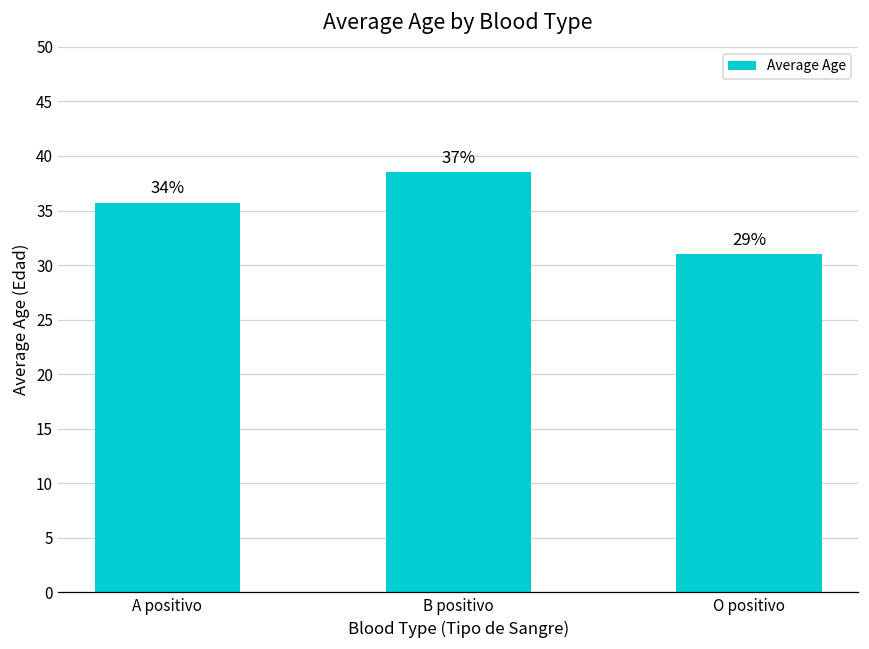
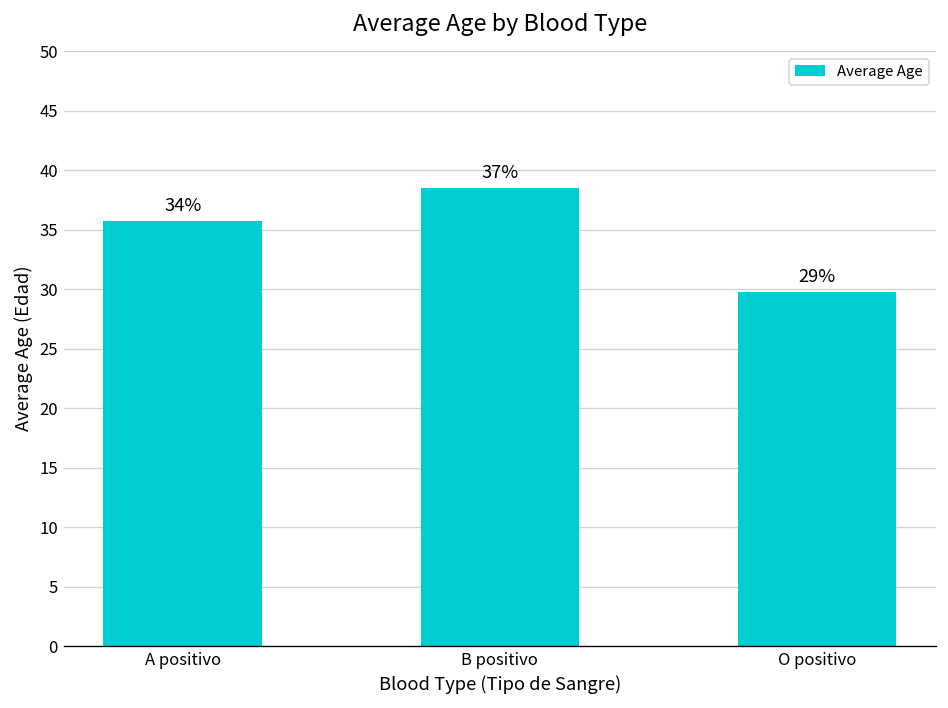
O positivo: 31 -> 30
